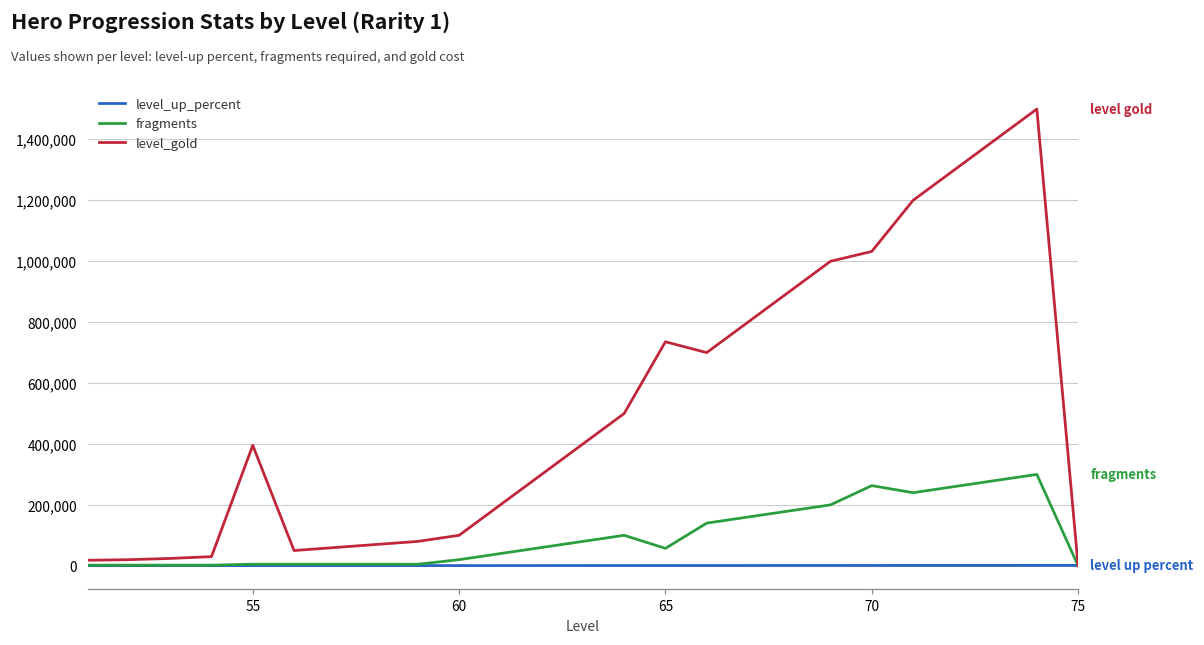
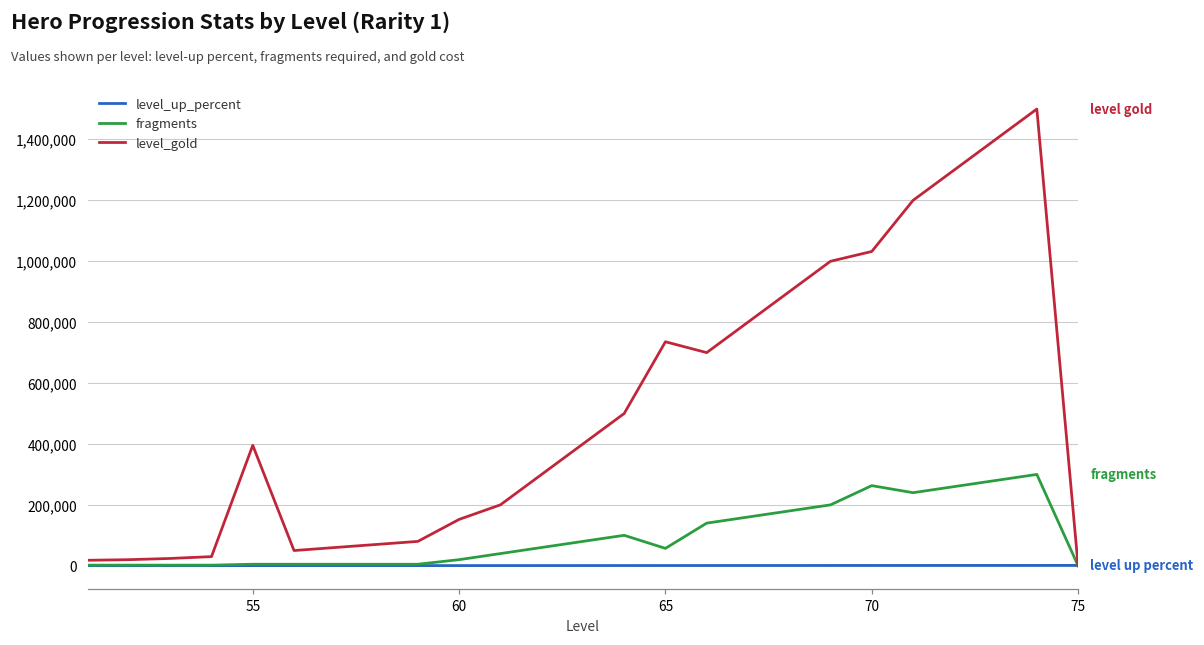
level_gold, 60: 100,000 -> 150,000
